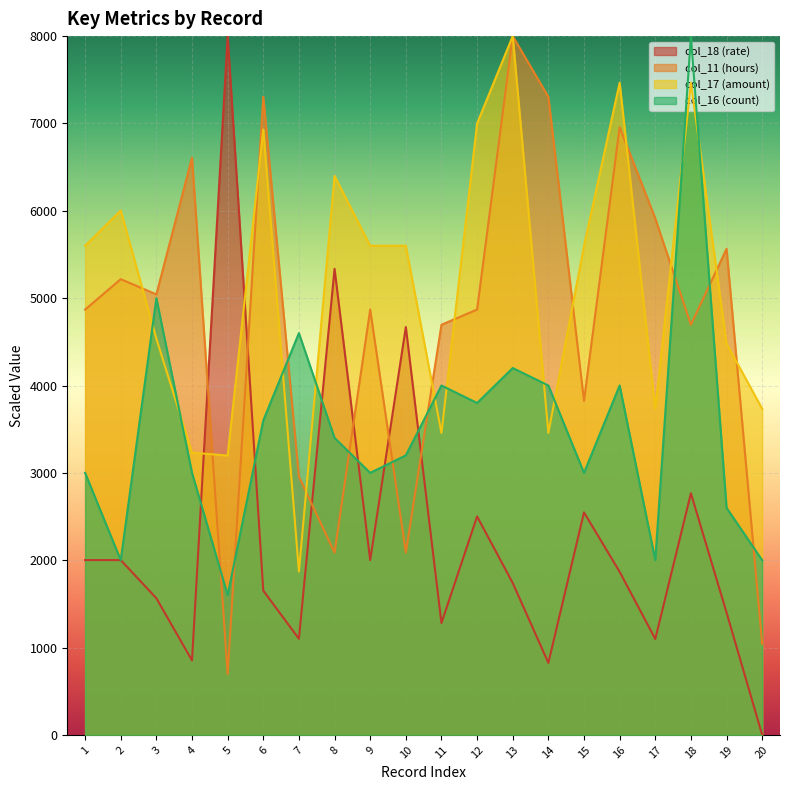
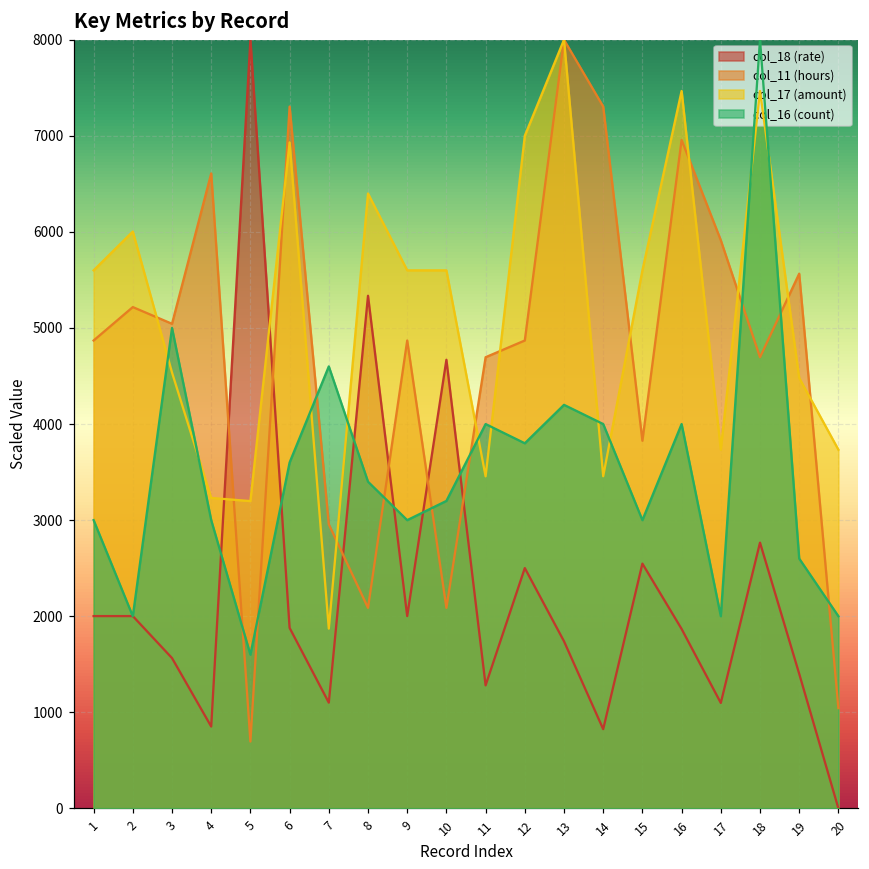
col_18 (rate), 6: 1700 -> 1900
